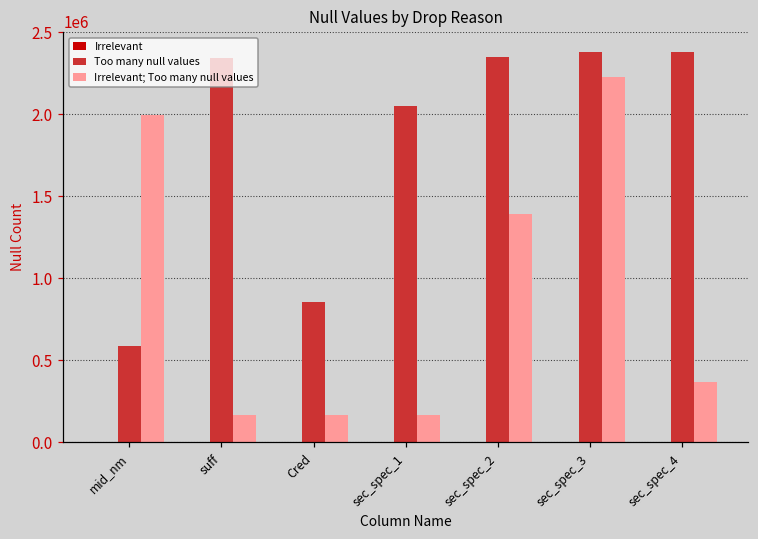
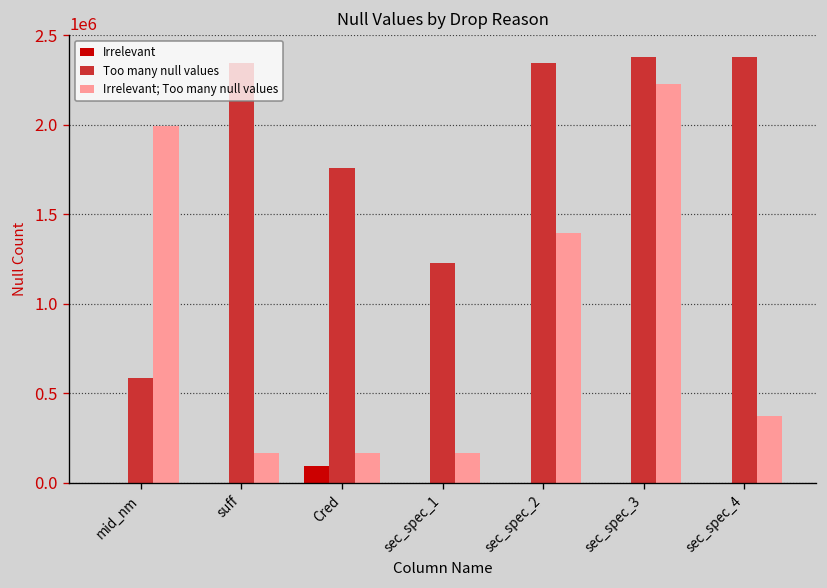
Irrelevant, Cred: 0 -> 90000
Too many null values, Cred: 850000 -> 1760000
Too many null values, sec_spec_1: 2050000 -> 1230000
